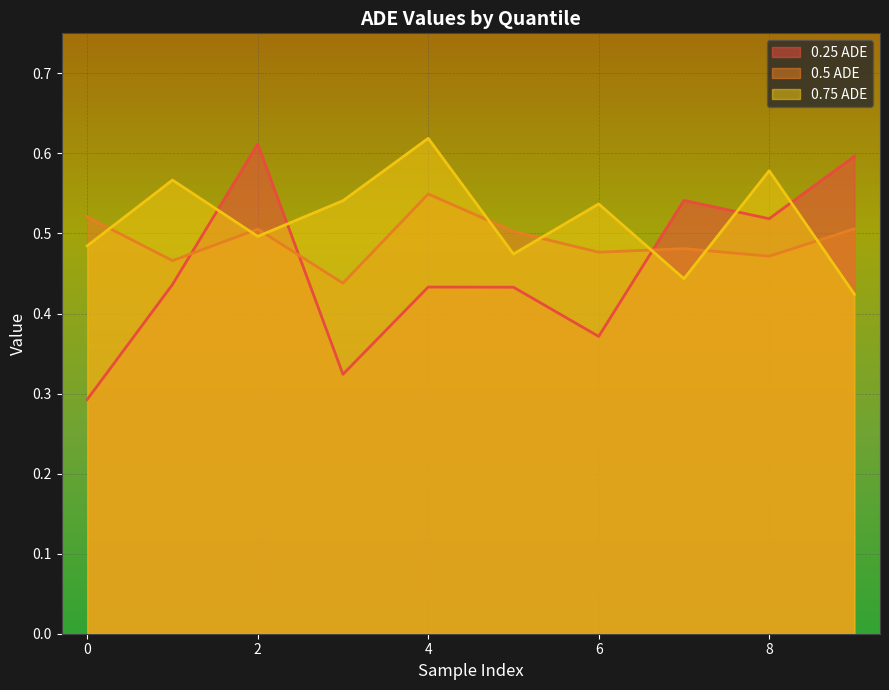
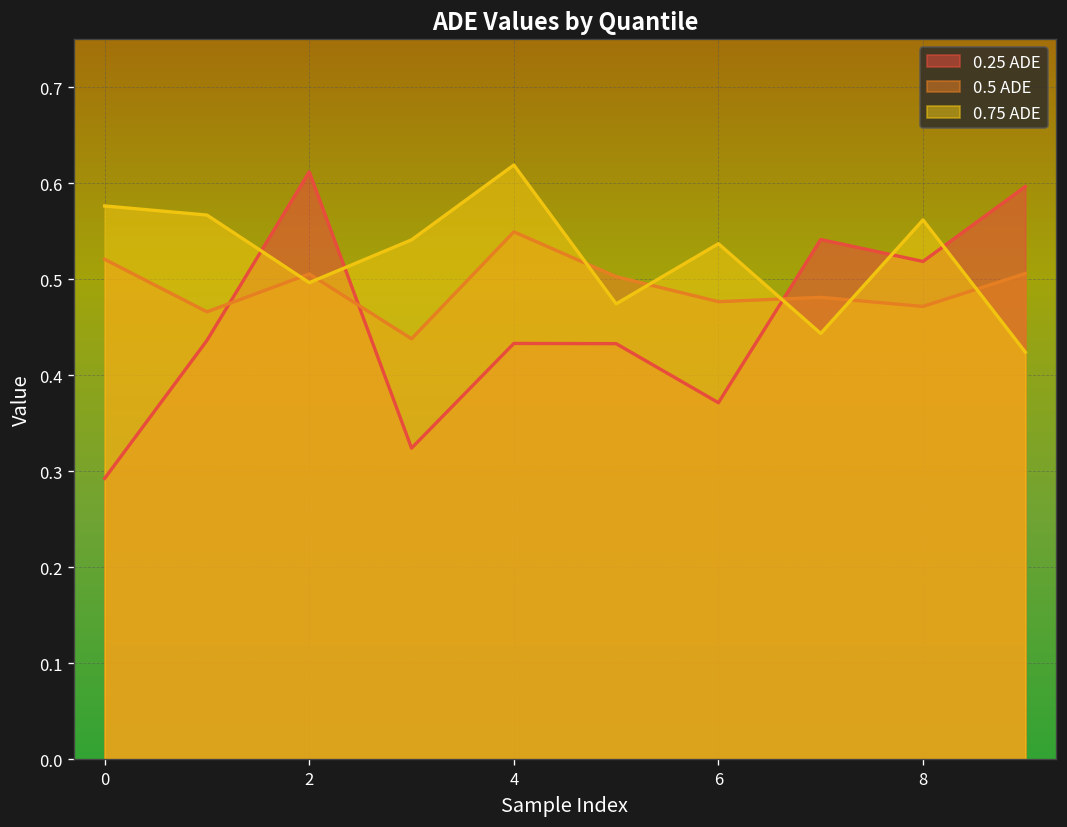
0.75 ADE, 0: 0.48 -> 0.58
0.75 ADE, 8: 0.58 -> 0.56
